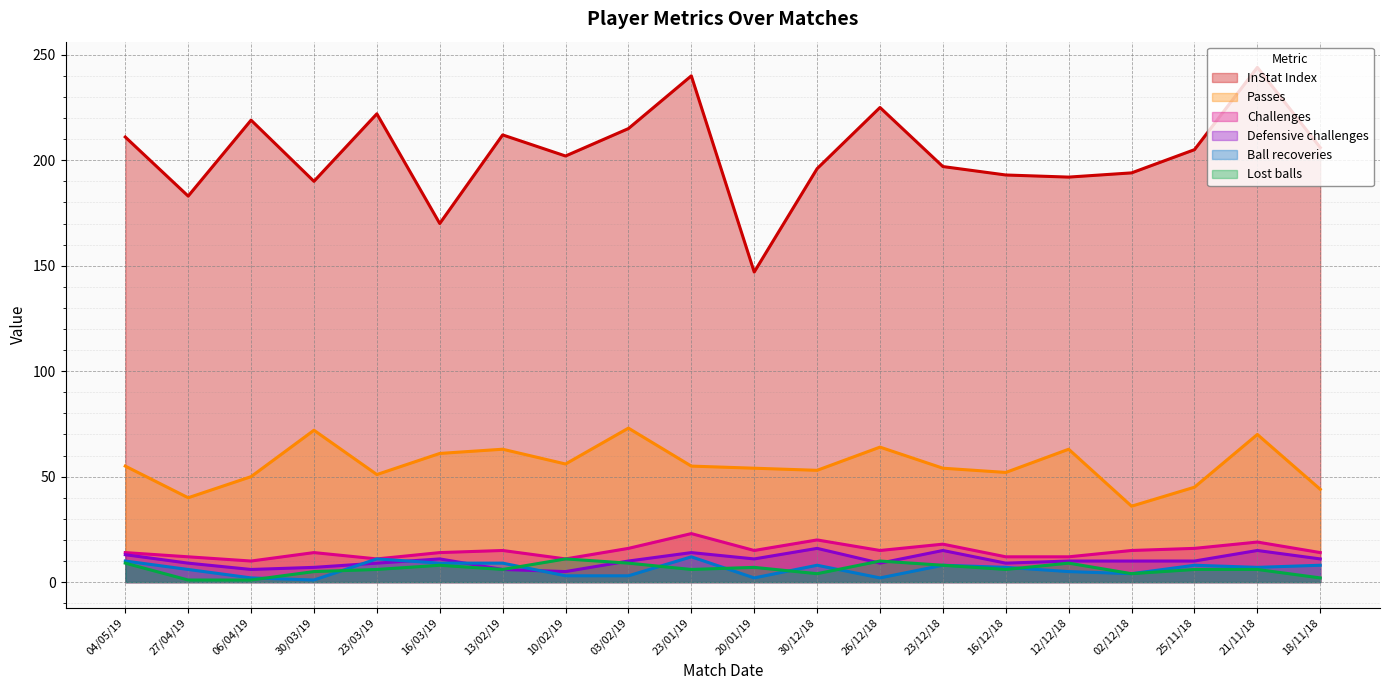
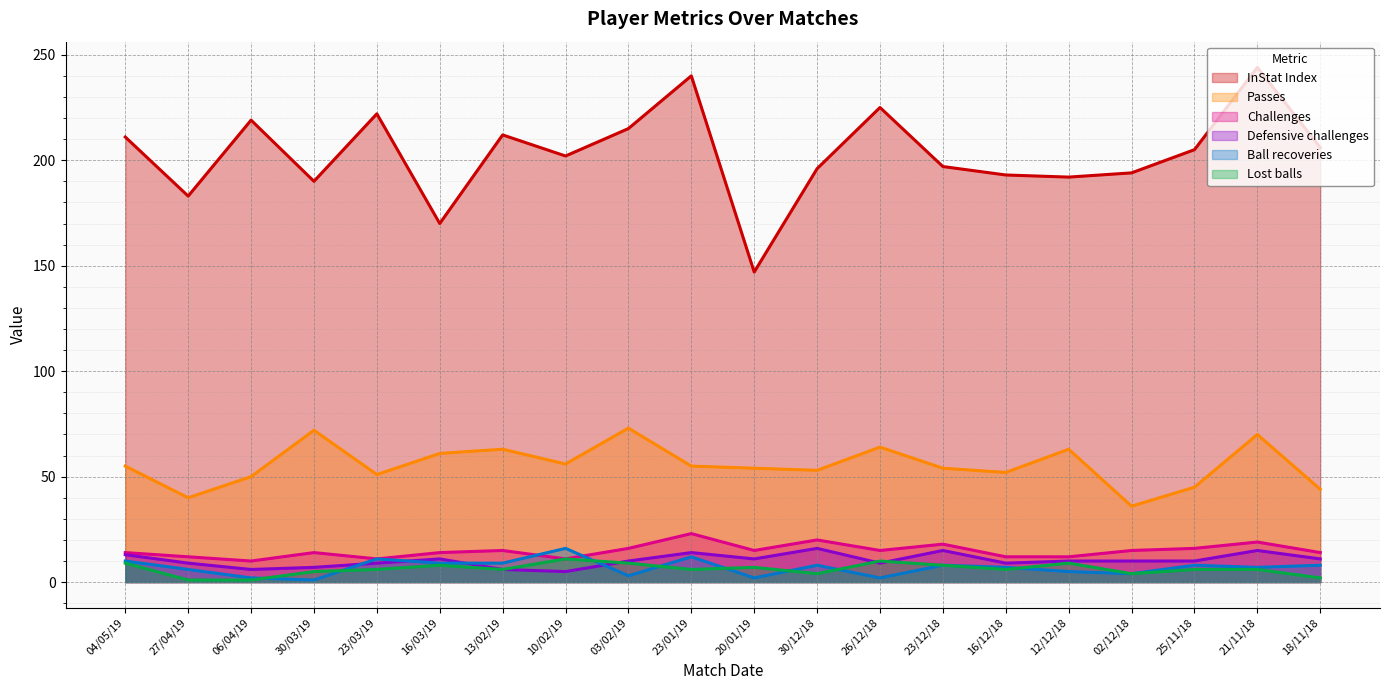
Ball recoveries, 10/02/19: 3 -> 16
